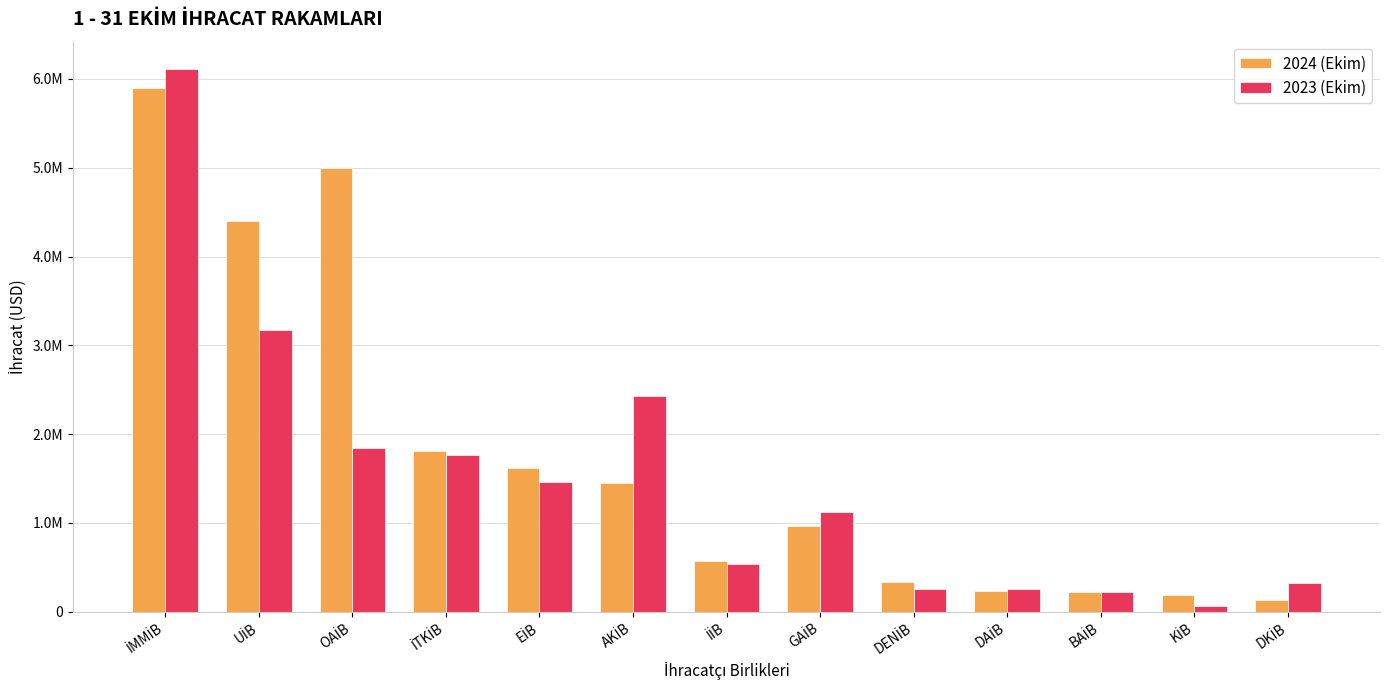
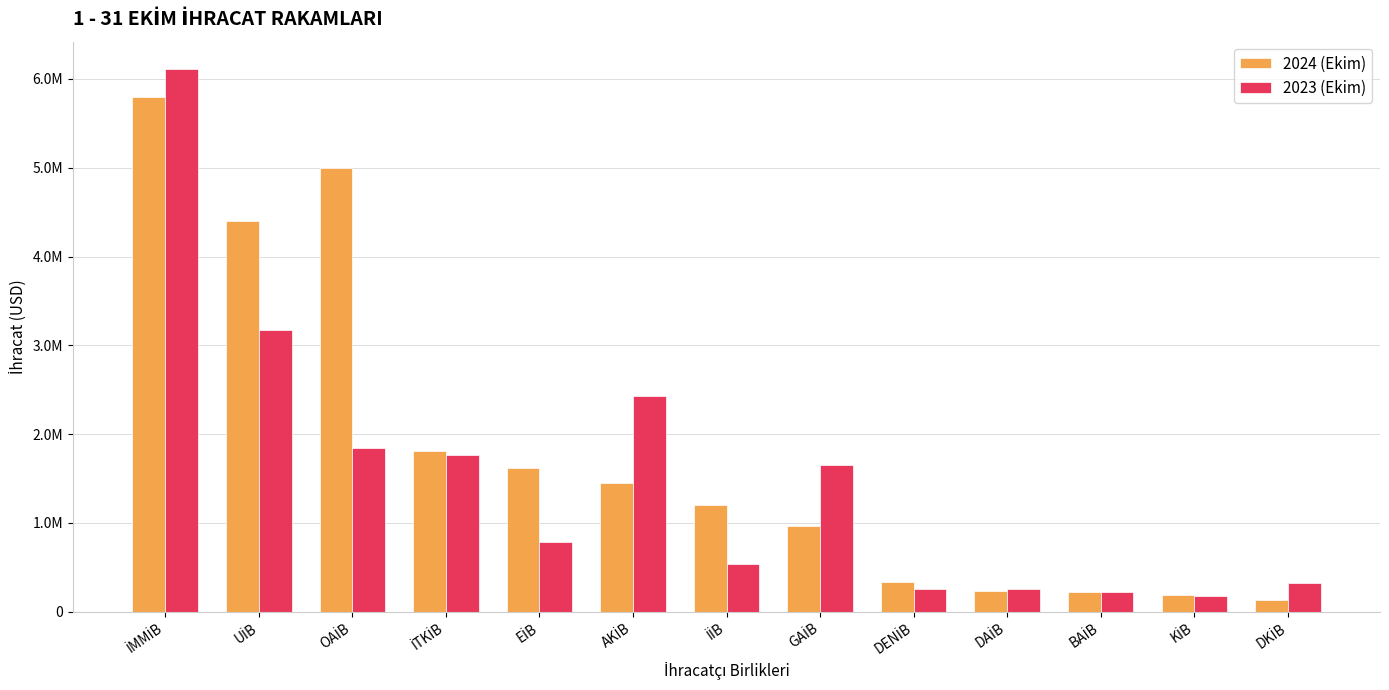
2024 (Ekim), İMMİB: 5900000 -> 5800000
2023 (Ekim), EİB: 1500000 -> 800000
2024 (Ekim), İİB: 600000 -> 1200000
2023 (Ekim), GAİB: 1100000 -> 1700000
2023 (Ekim), KİB: 100000 -> 200000
